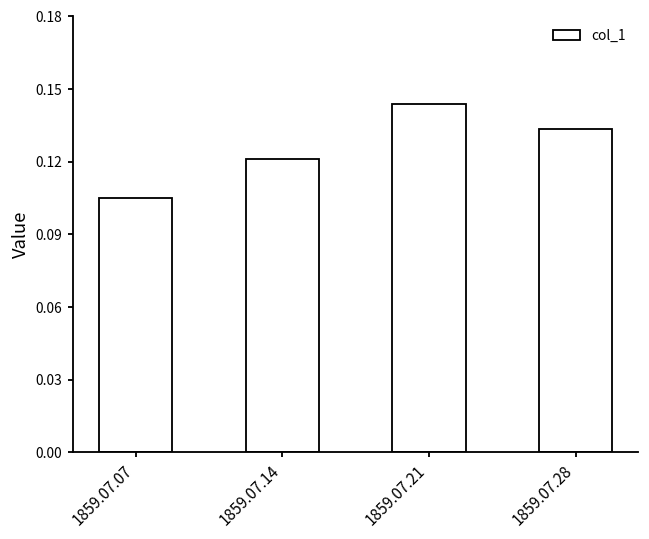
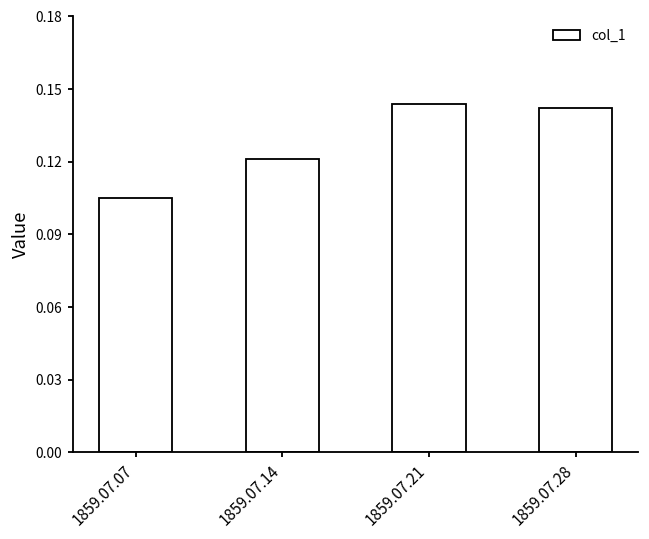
1859.07.28: 0.134 -> 0.142
